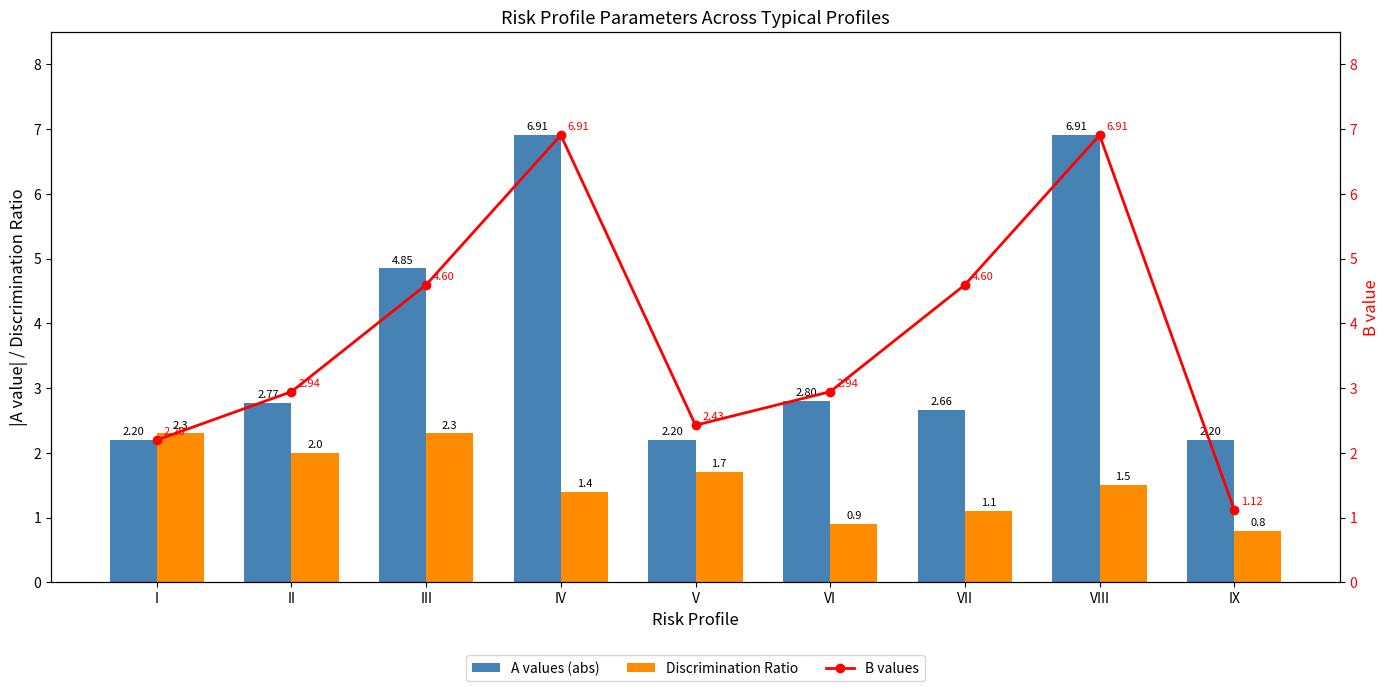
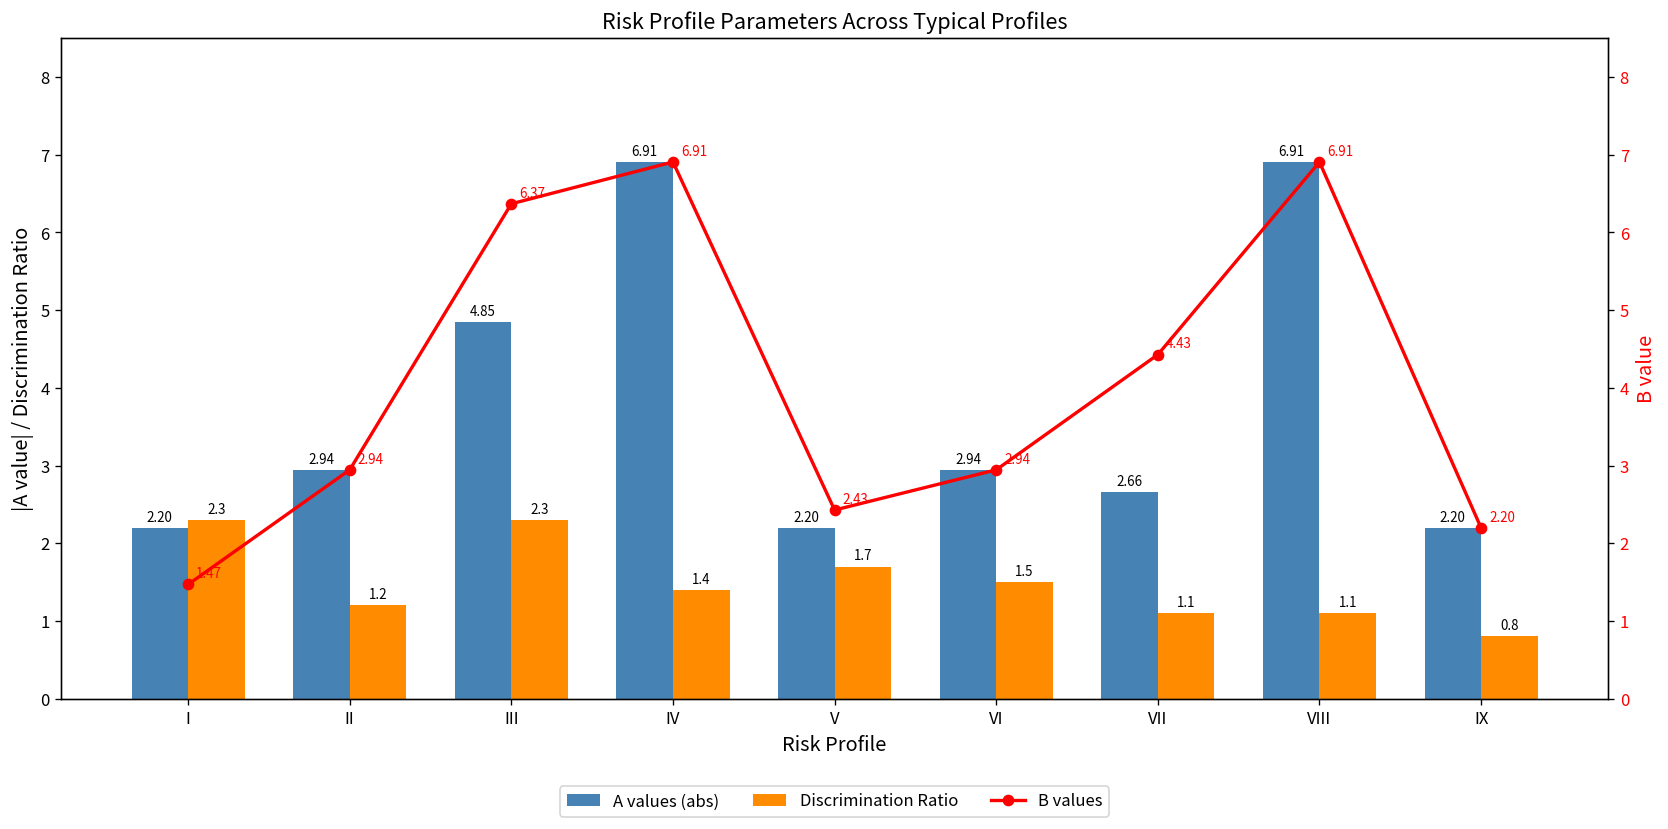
A values (abs), II: 2.77 -> 2.94
Discrimination Ratio, II: 2.0 -> 1.2
A values (abs), VI: 2.80 -> 2.94
Discrimination Ratio, VI: 0.9 -> 1.5
Discrimination Ratio, VIII: 1.5 -> 1.1
B values, I: 2.20 -> 1.47
B values, III: 4.60 -> 6.37
B values, VII: 4.60 -> 4.43
B values, IX: 1.12 -> 2.20
